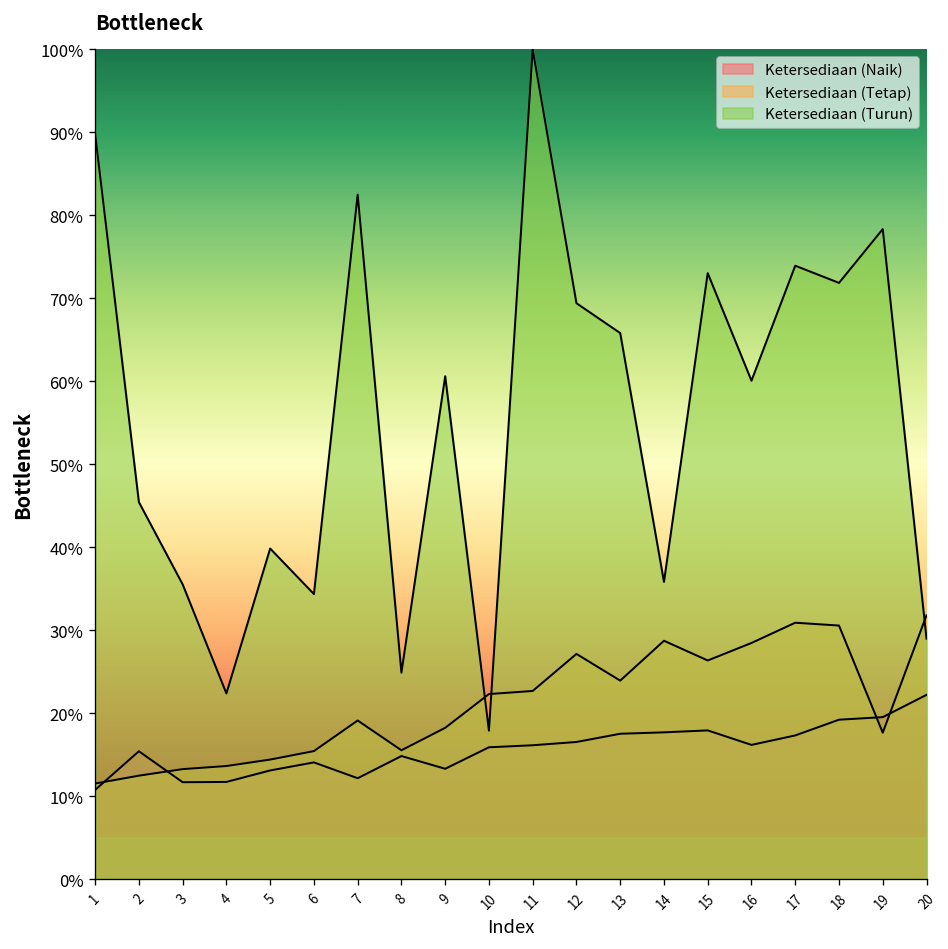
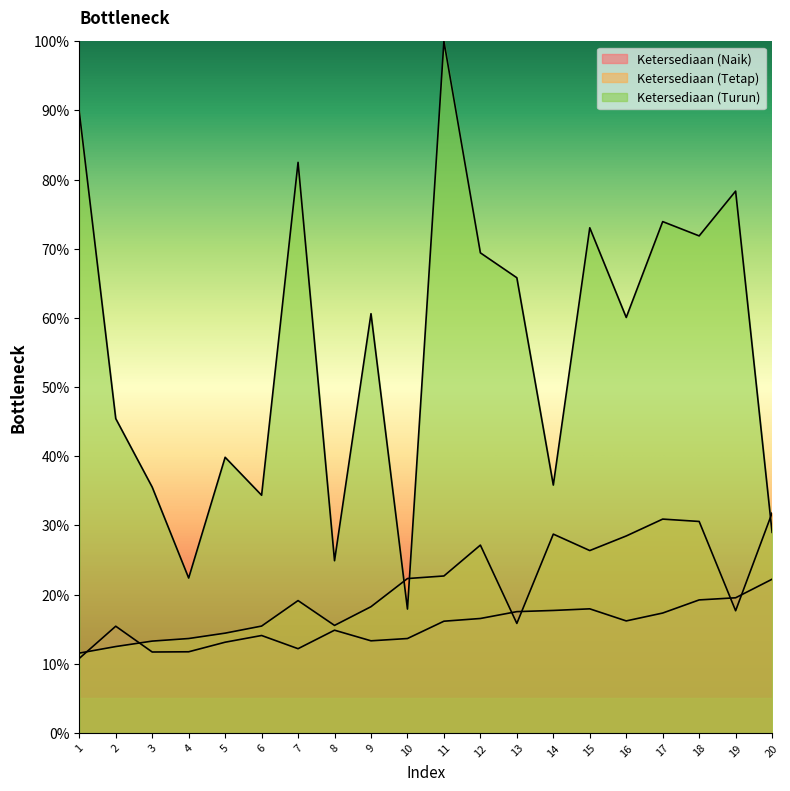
Ketersediaan (Naik), 10: 16% -> 14%
Ketersediaan (Tetap), 13: 24% -> 16%
